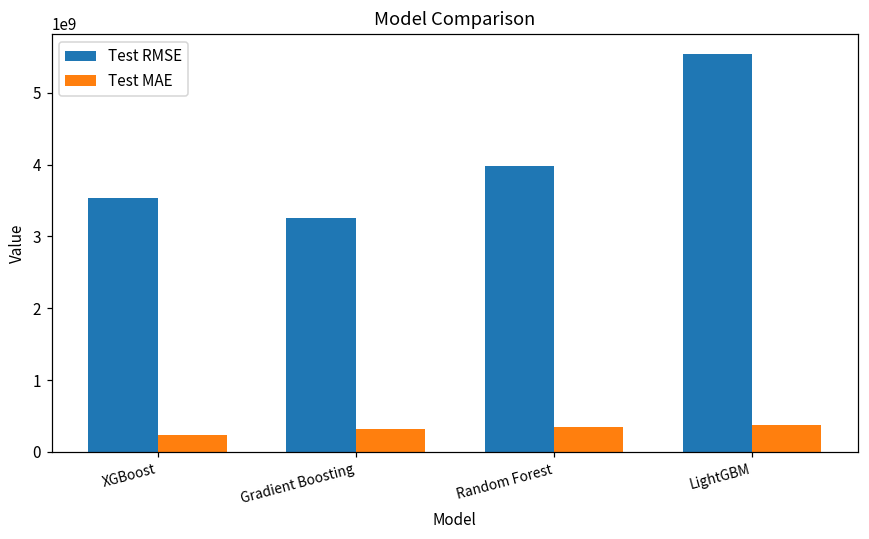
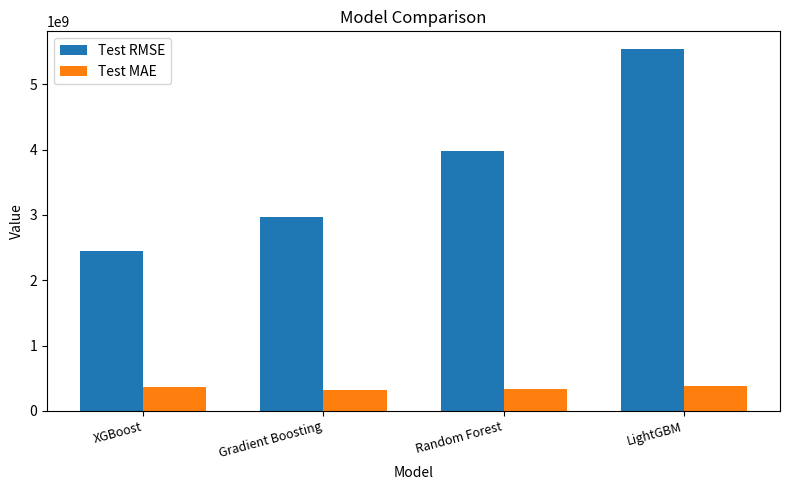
Test RMSE, XGBoost: 3500000000 -> 2500000000
Test MAE, XGBoost: 200000000 -> 400000000
Test RMSE, Gradient Boosting: 3300000000 -> 3000000000
